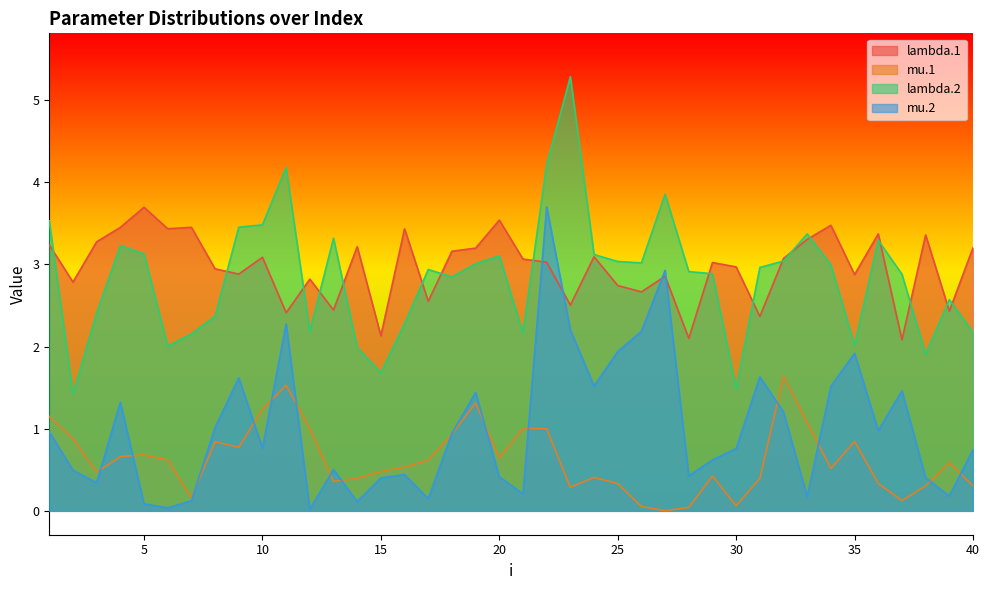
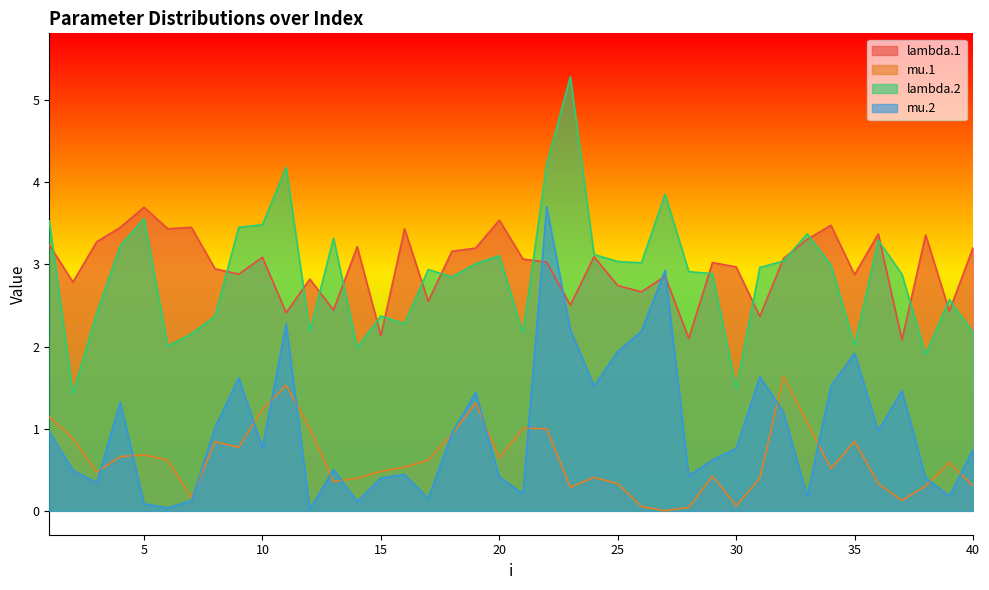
lambda.2, 5: 3.1 -> 3.6
lambda.2, 15: 1.7 -> 2.4
